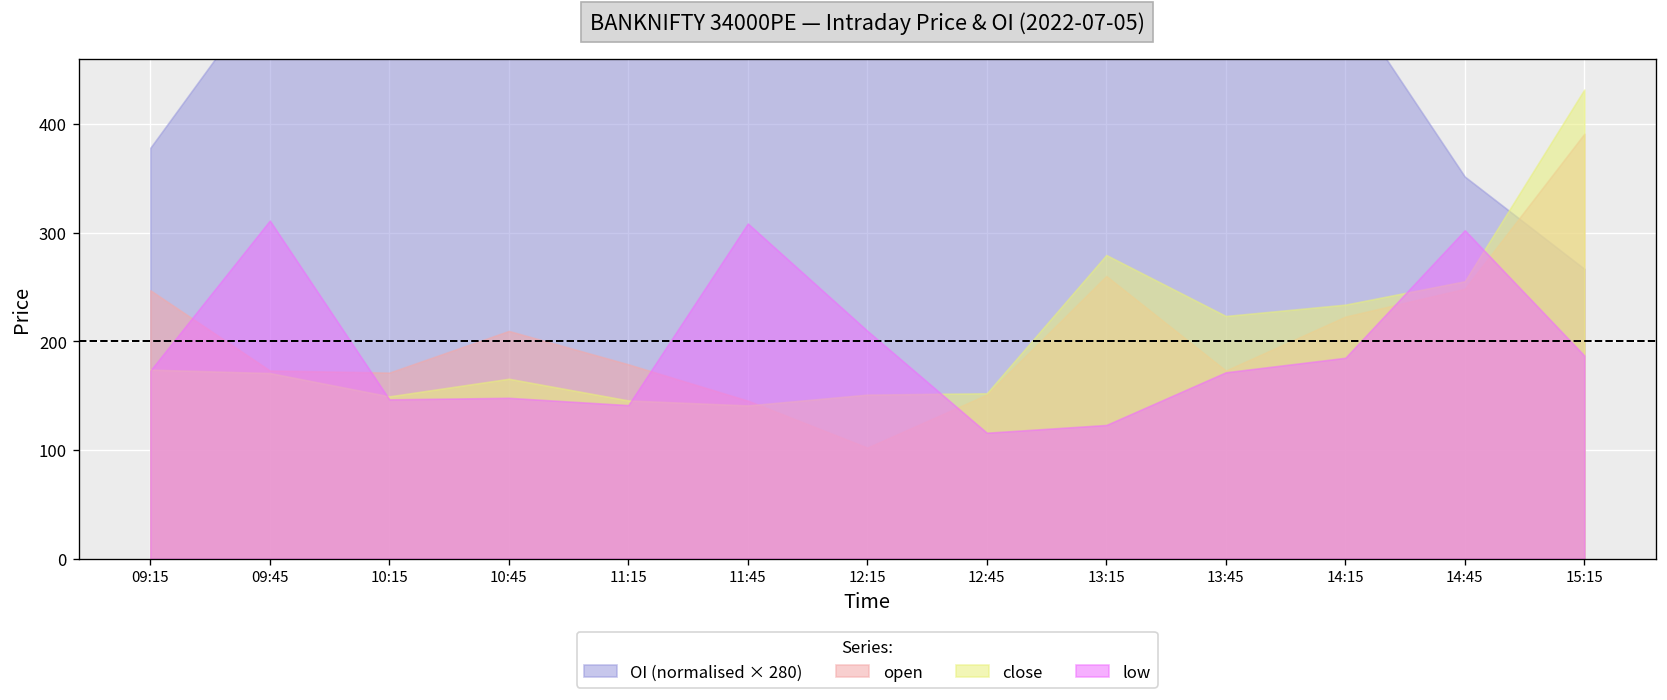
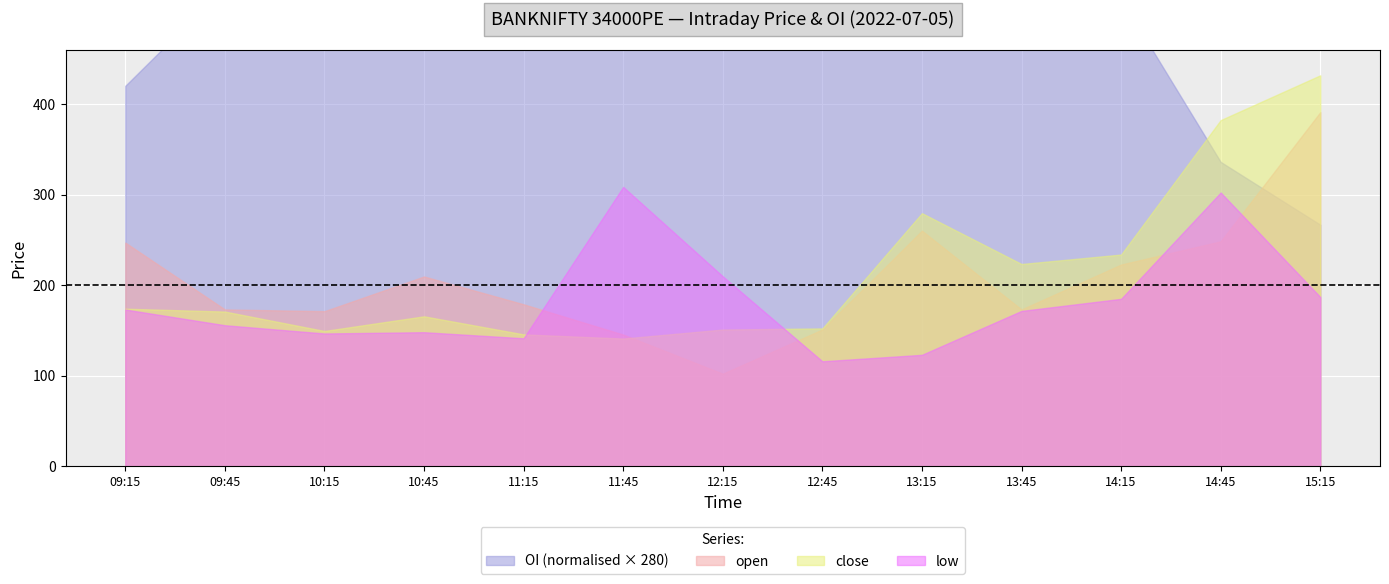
OI (normalised × 280), 09:15: 380 -> 420
low, 09:45: 310 -> 160
OI (normalised × 280), 14:45: 350 -> 340
close, 14:45: 260 -> 380
